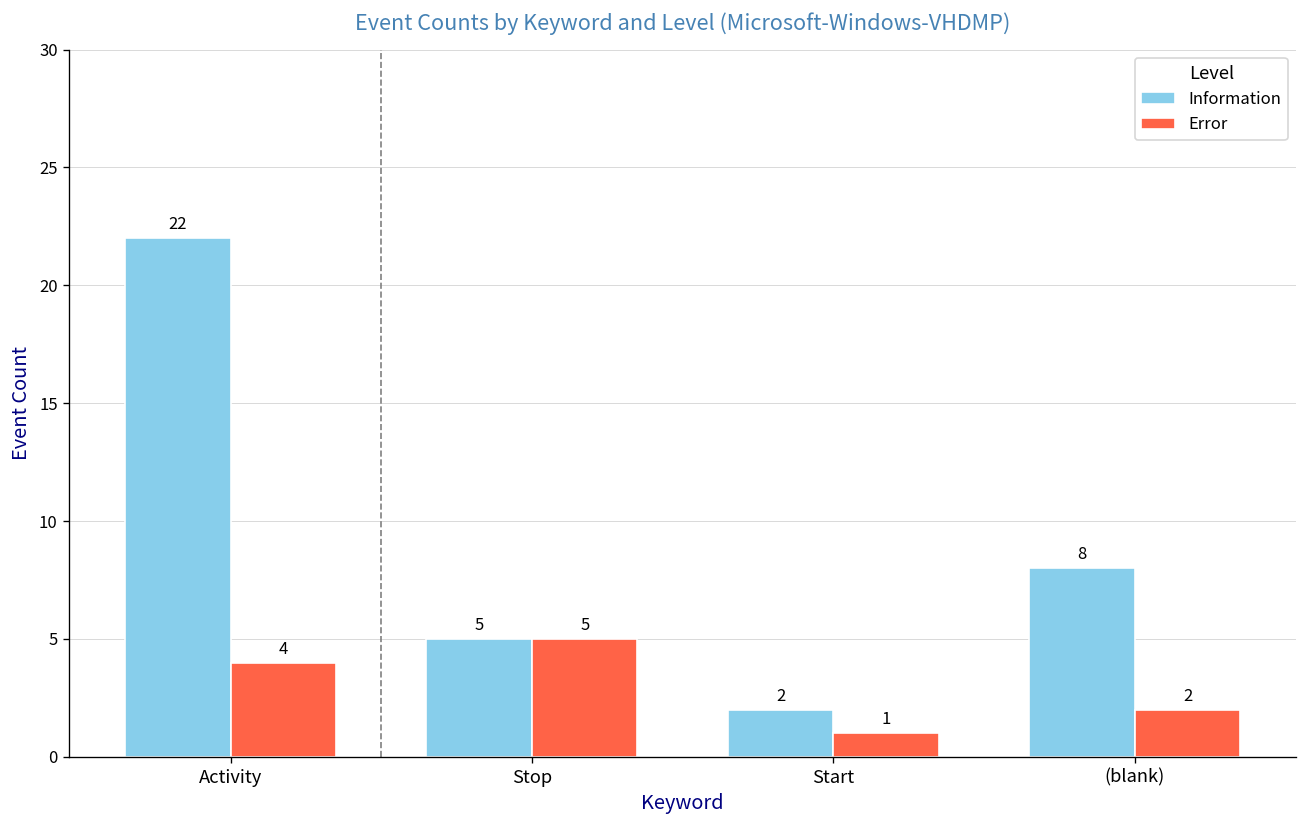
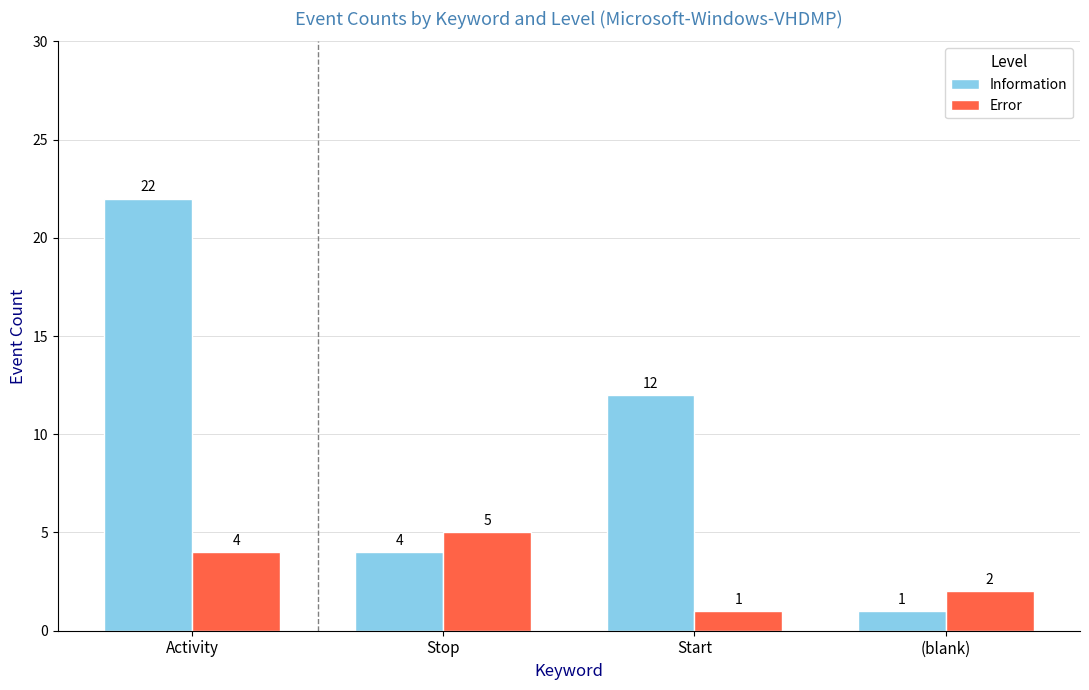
Information, Stop: 5 -> 4
Information, Start: 2 -> 12
Information, (blank): 8 -> 1
